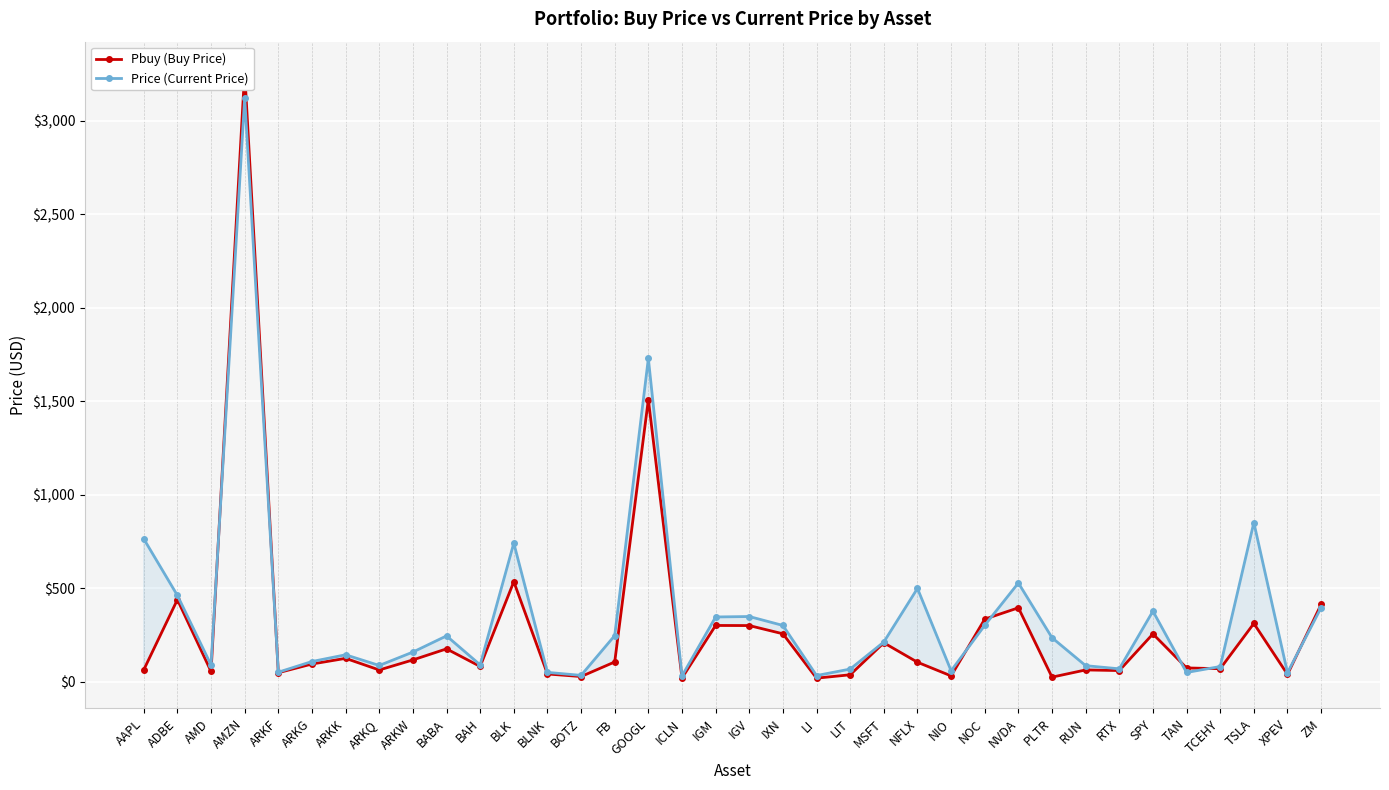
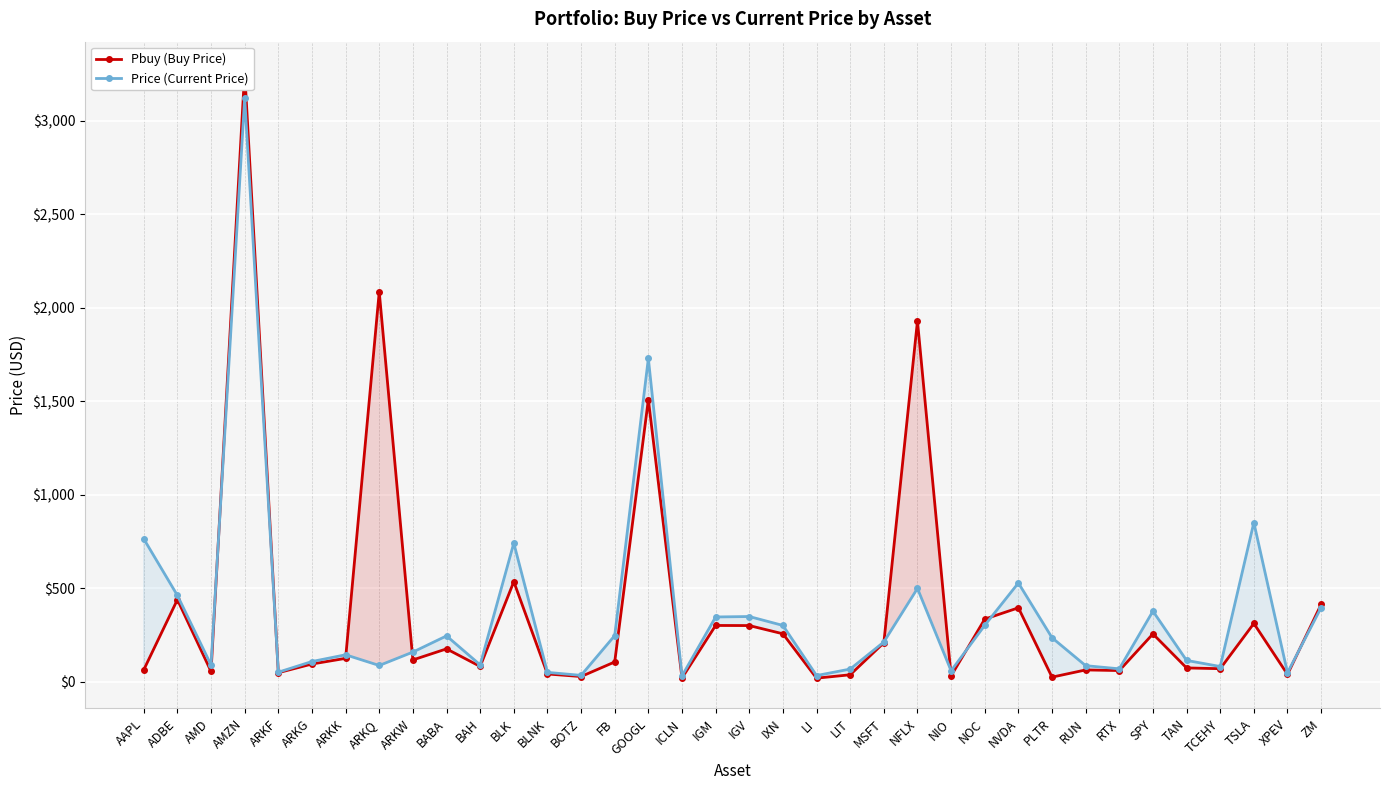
Pbuy (Buy Price), ARKQ: $60 -> $2,090
Pbuy (Buy Price), NFLX: $110 -> $1,930
Price (Current Price), TAN: $50 -> $120
